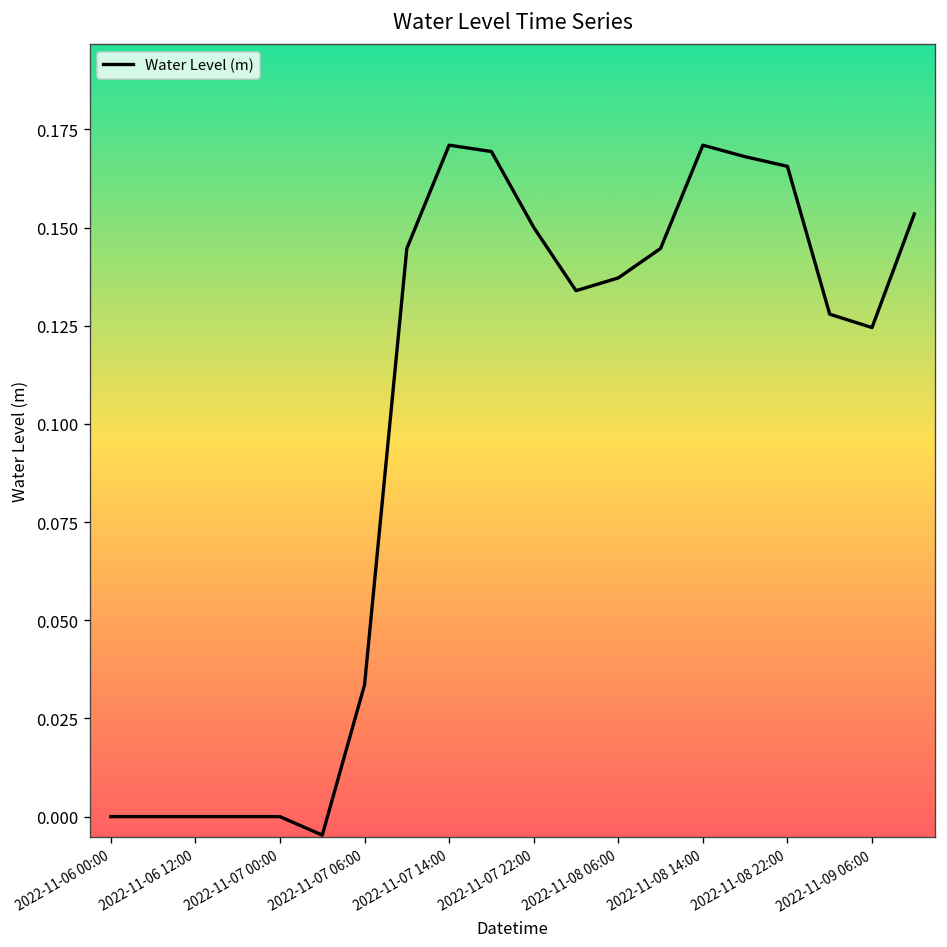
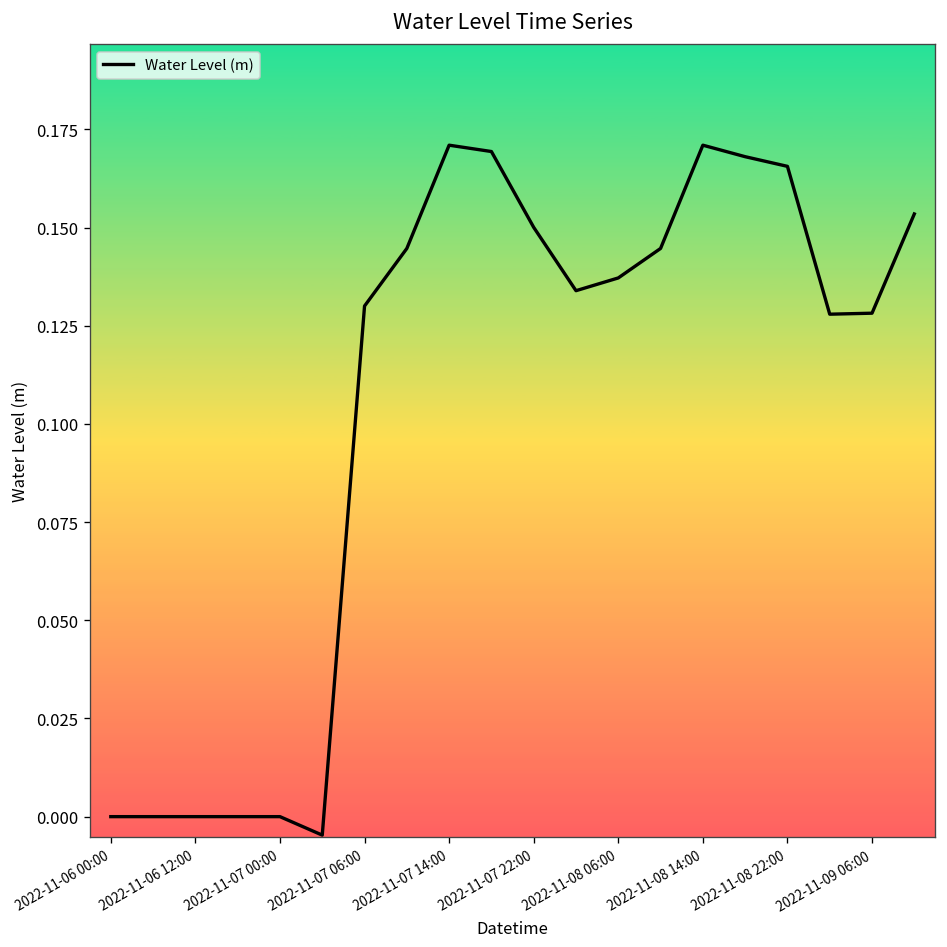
2022-11-07 06:00: 0.034 -> 0.130
2022-11-09 06:00: 0.125 -> 0.128
